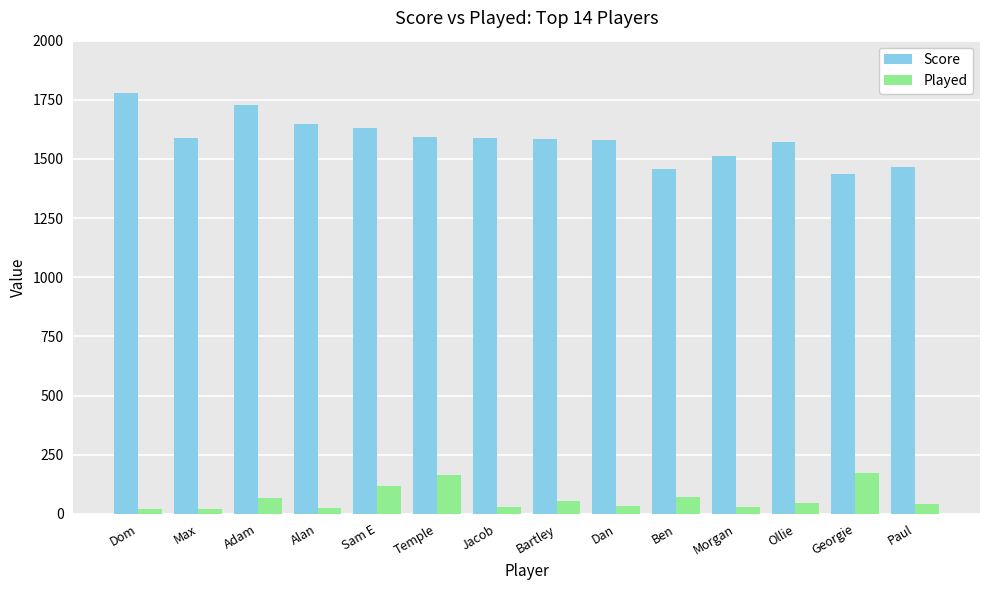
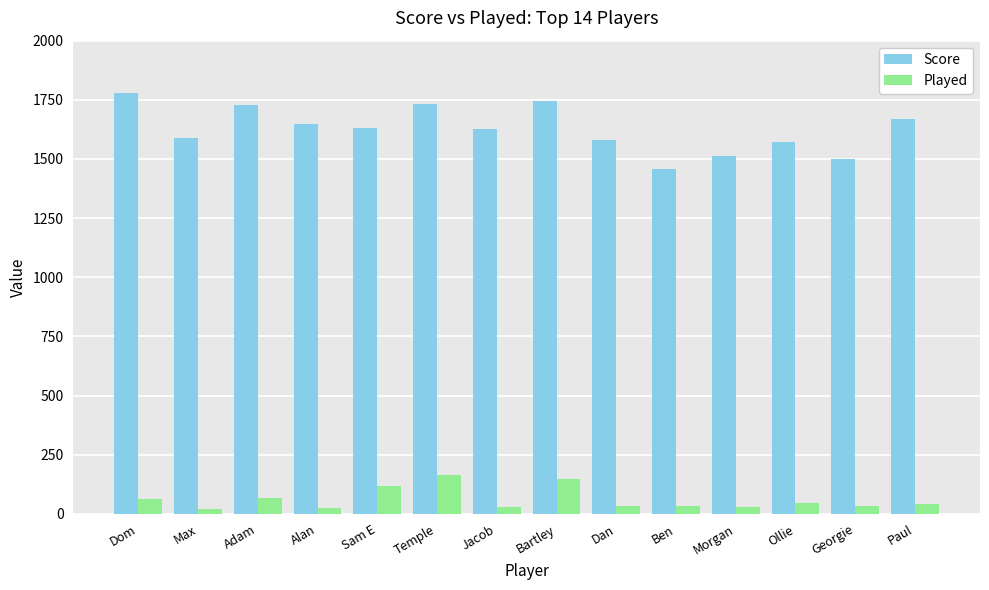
Played, Dom: 20 -> 60
Score, Temple: 1590 -> 1730
Score, Jacob: 1590 -> 1630
Score, Bartley: 1580 -> 1750
Played, Bartley: 50 -> 150
Played, Ben: 70 -> 40
Score, Georgie: 1440 -> 1500
Played, Georgie: 170 -> 40
Score, Paul: 1470 -> 1670
